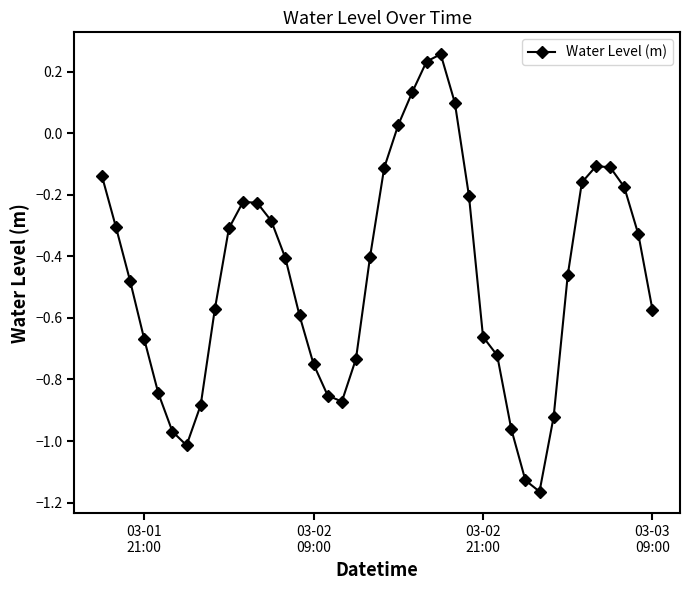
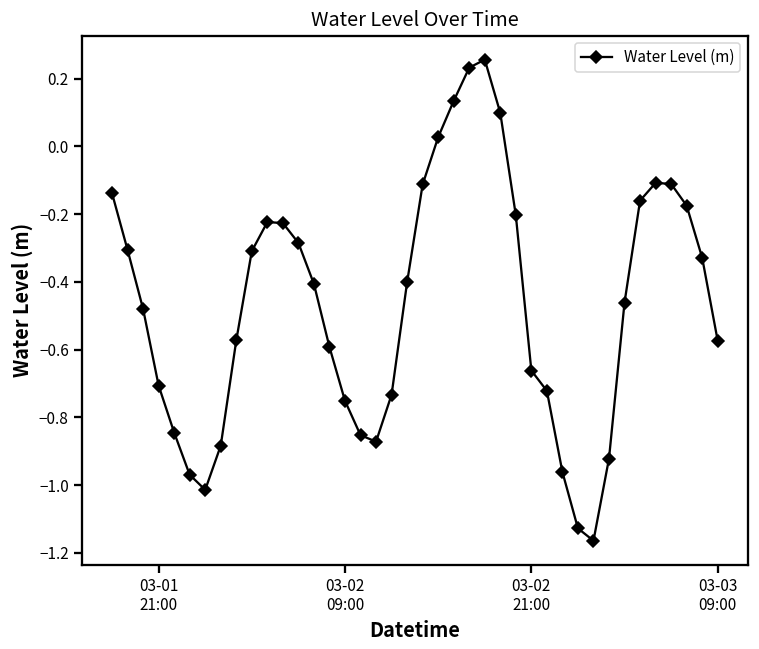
03-01 21:00: -0.67 -> -0.71
